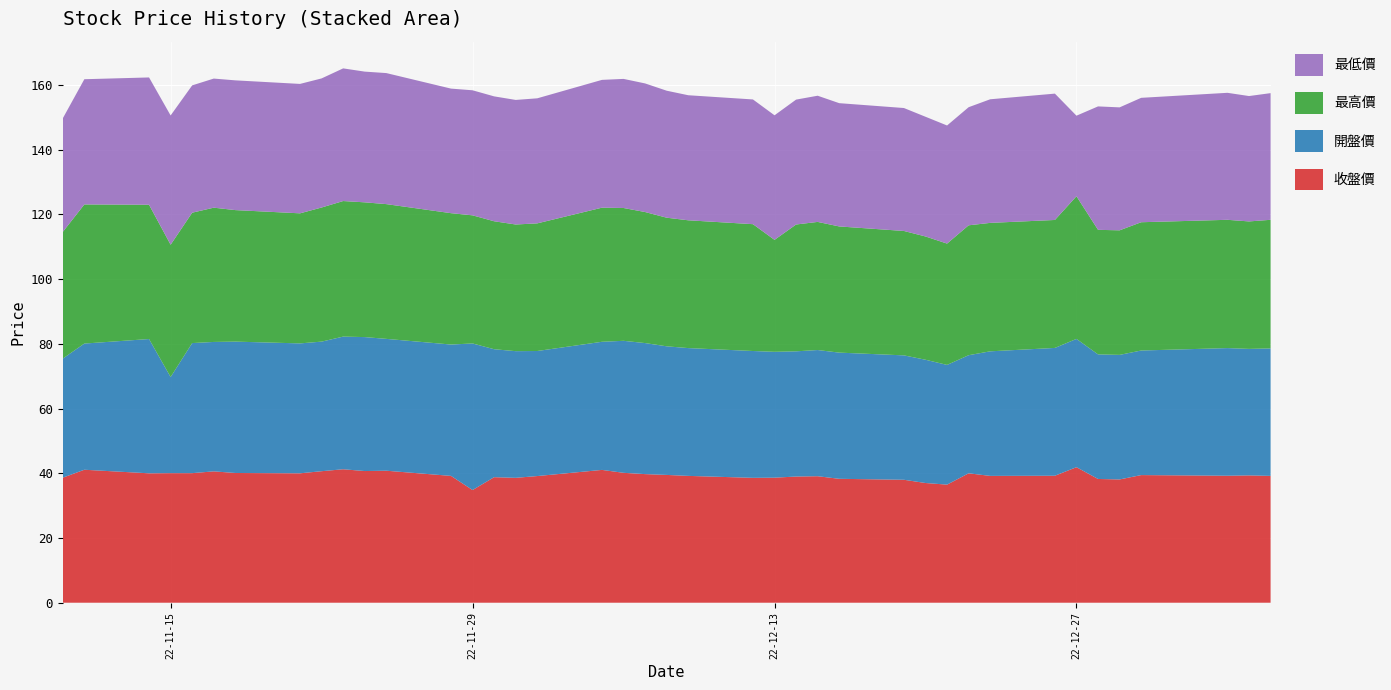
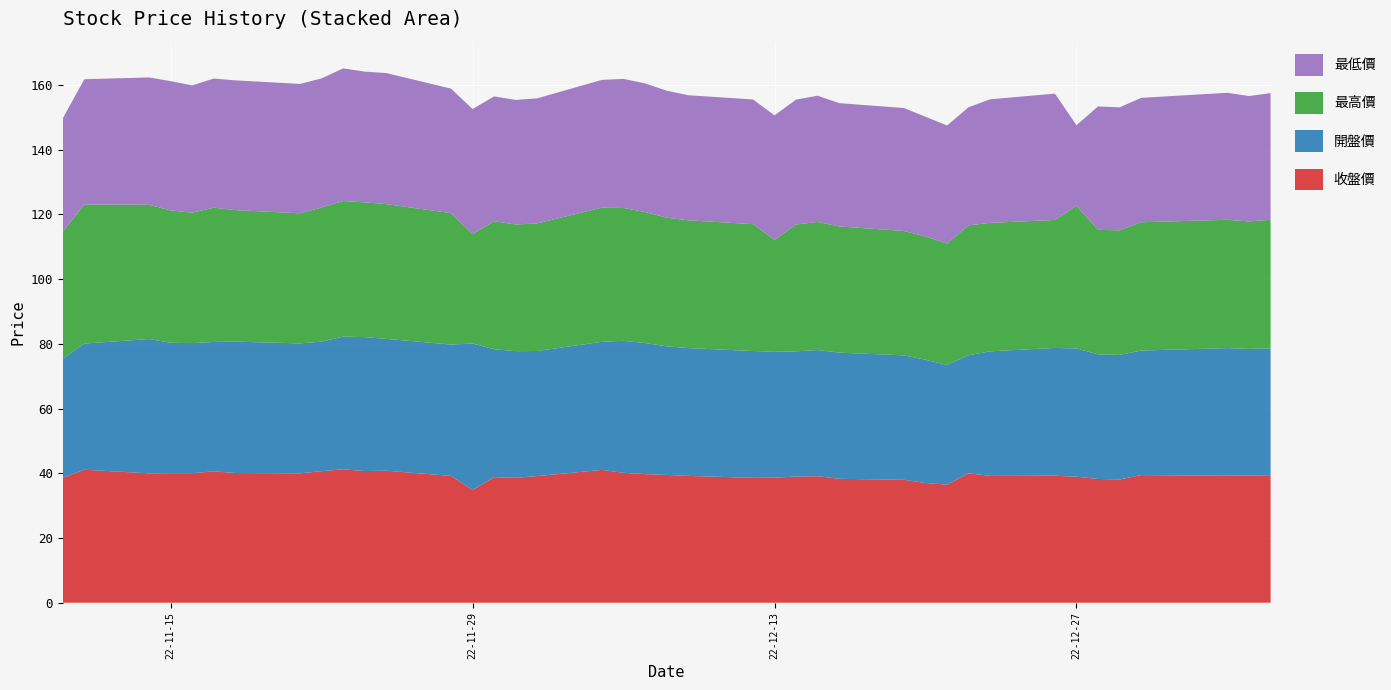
開盤價, 22-11-15: 30 -> 40
最高價, 22-11-29: 40 -> 34
收盤價, 22-12-27: 42 -> 39
